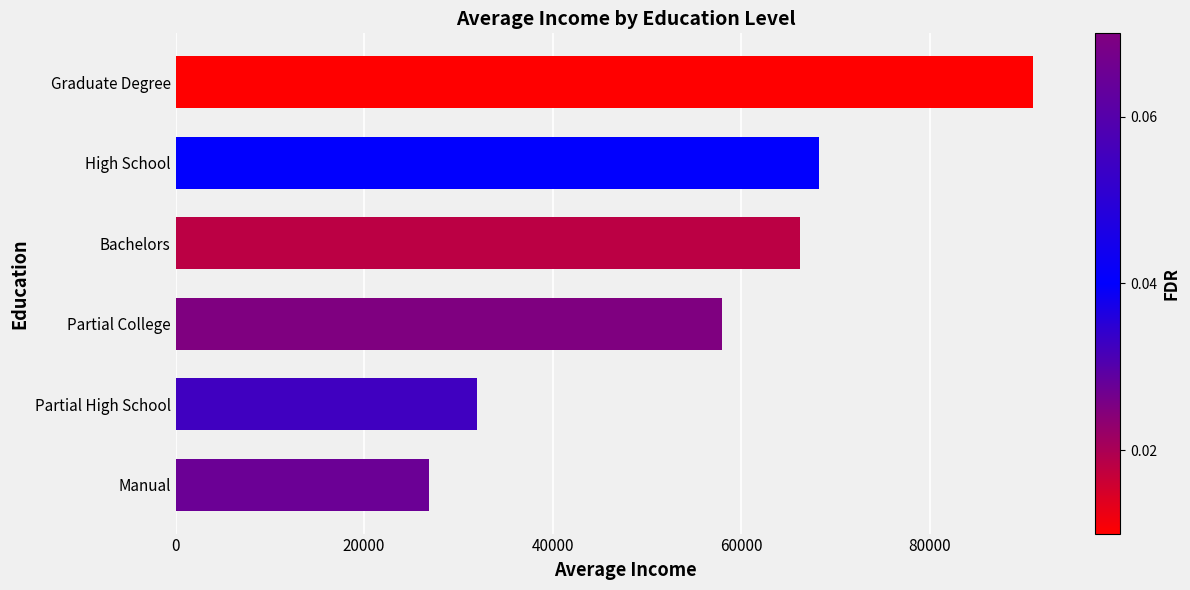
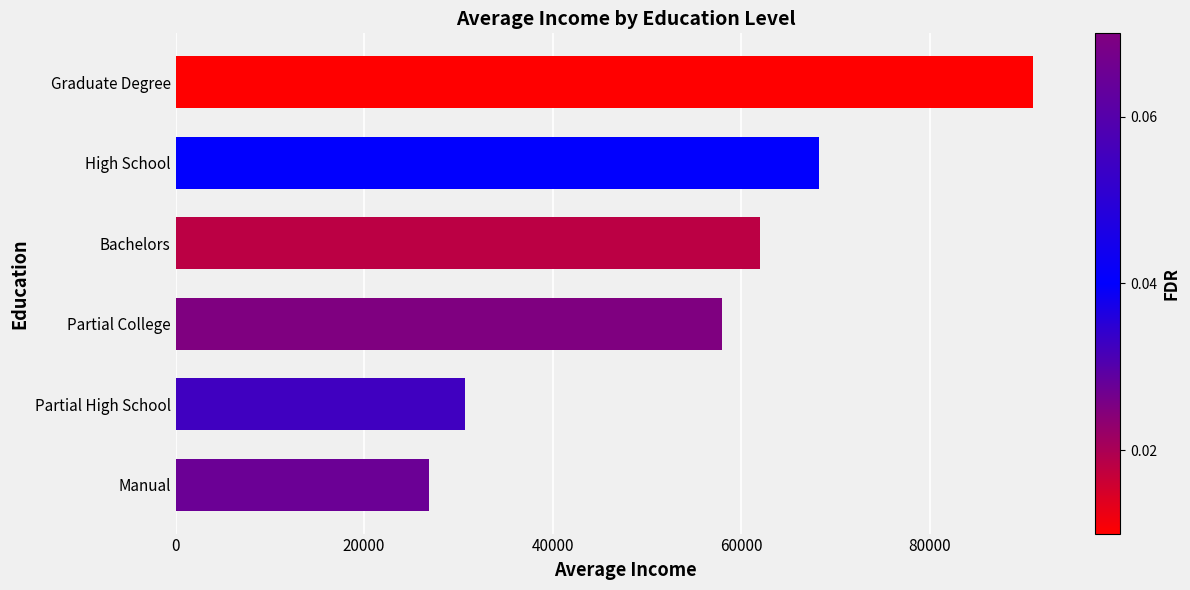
Bachelors: 66000 -> 62000
Partial High School: 32000 -> 31000
